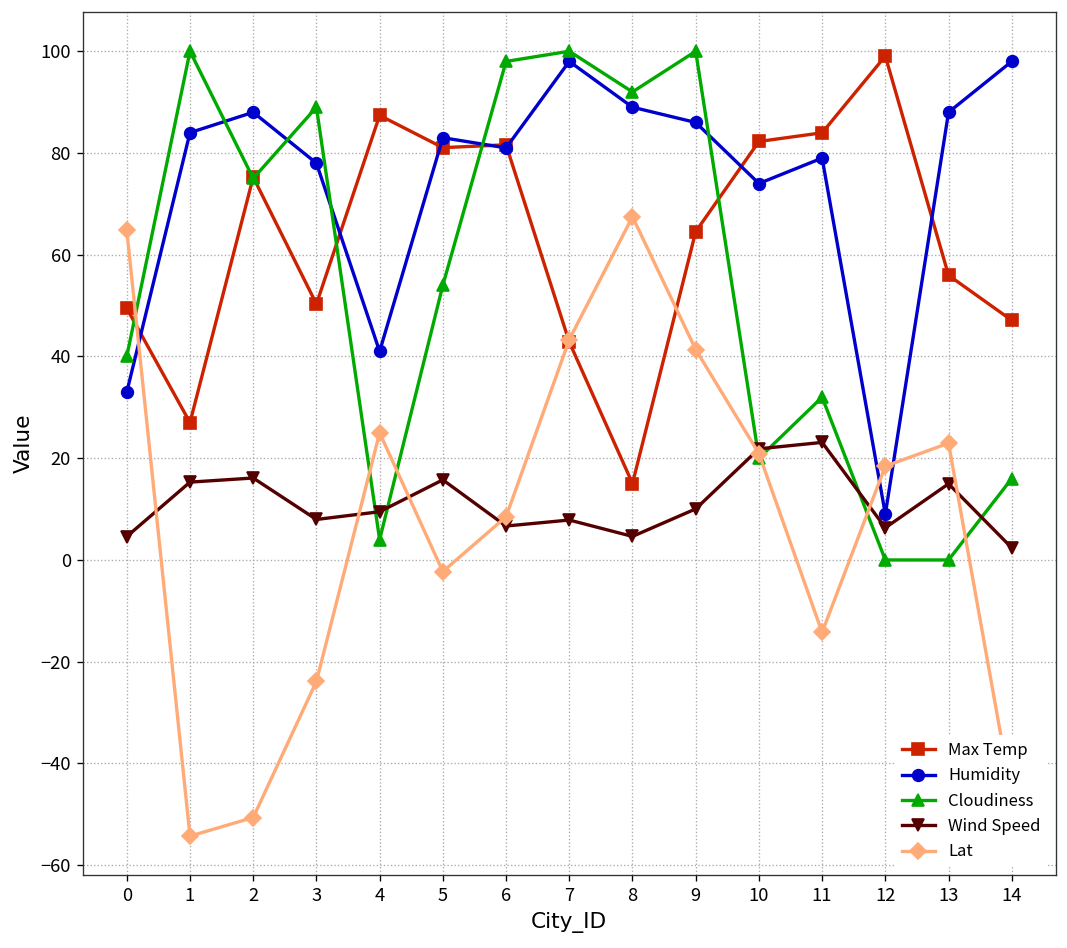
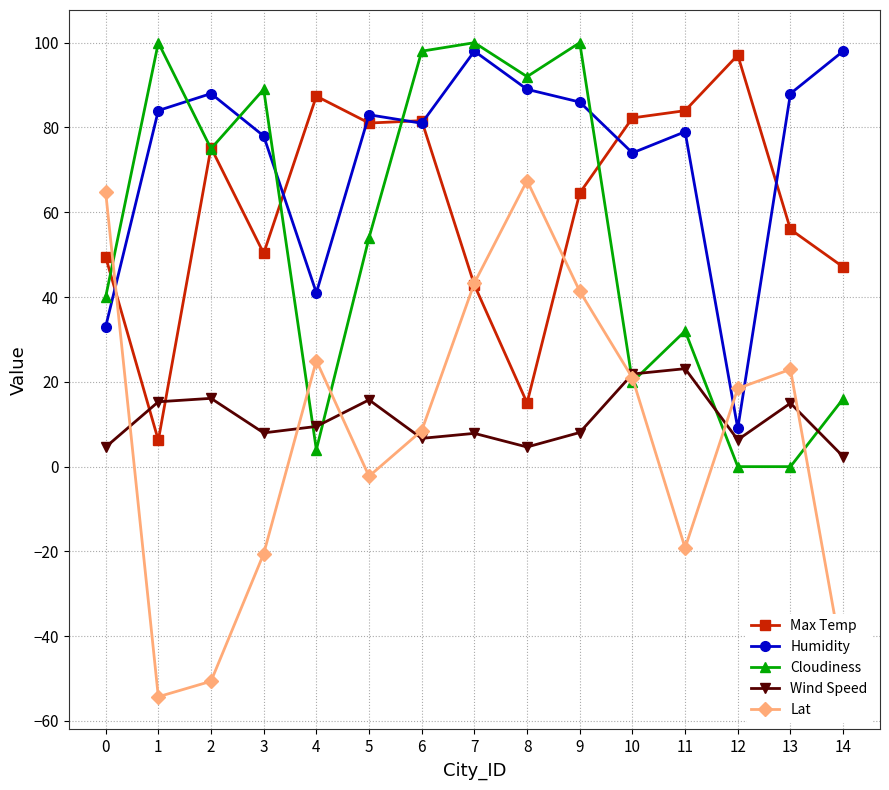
Max Temp, 1: 27 -> 6
Lat, 3: -24 -> -21
Wind Speed, 9: 10 -> 8
Lat, 11: -14 -> -19
Max Temp, 12: 99 -> 97
